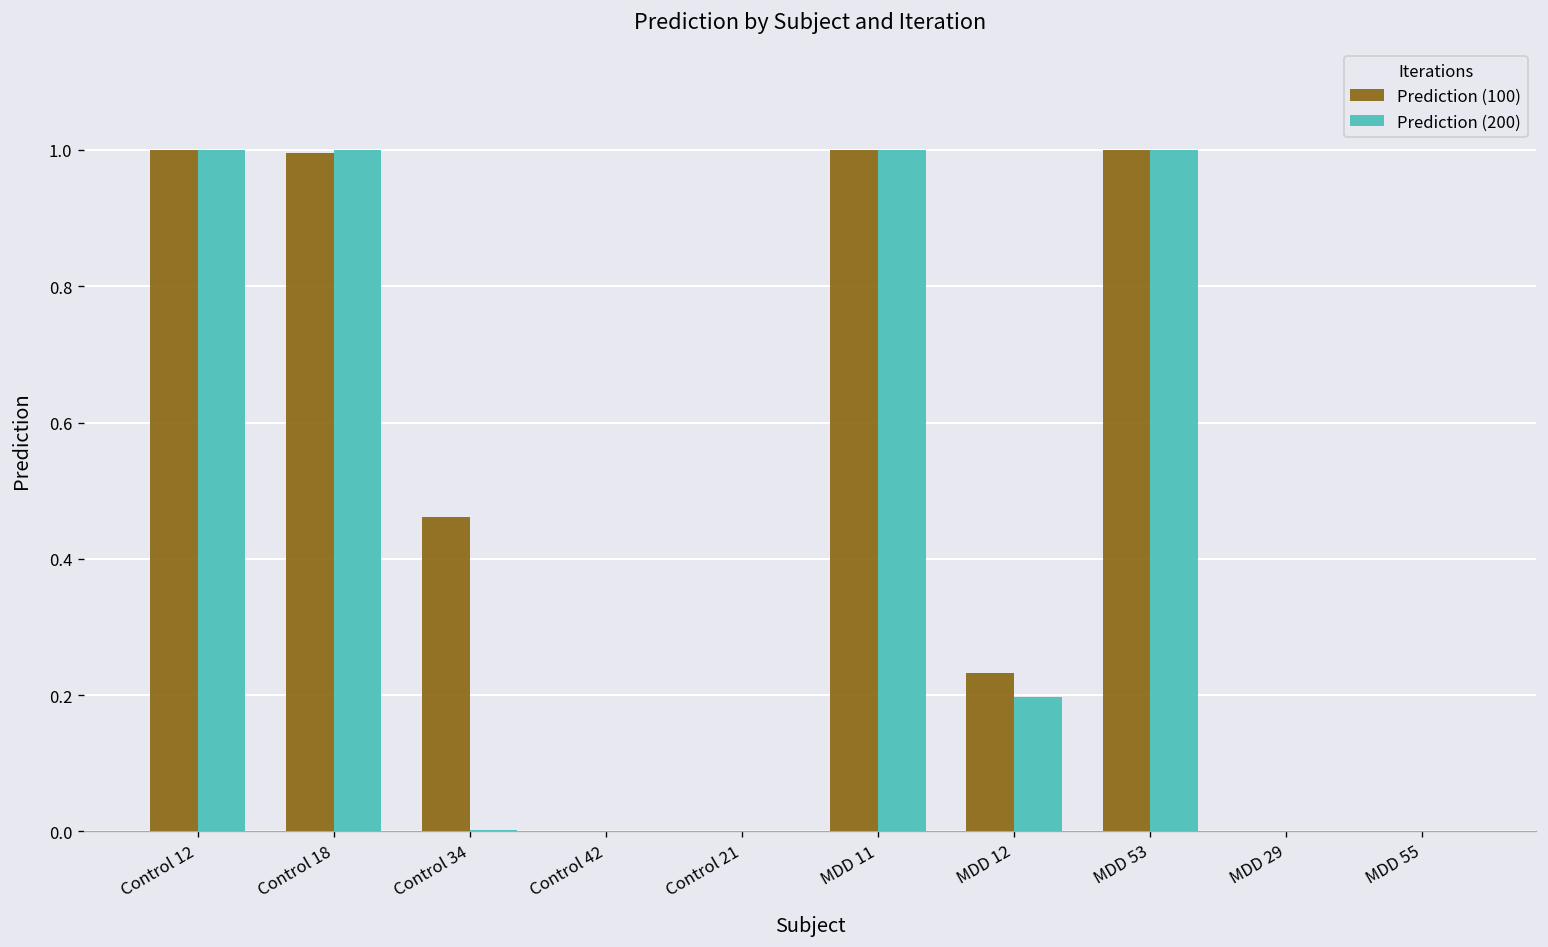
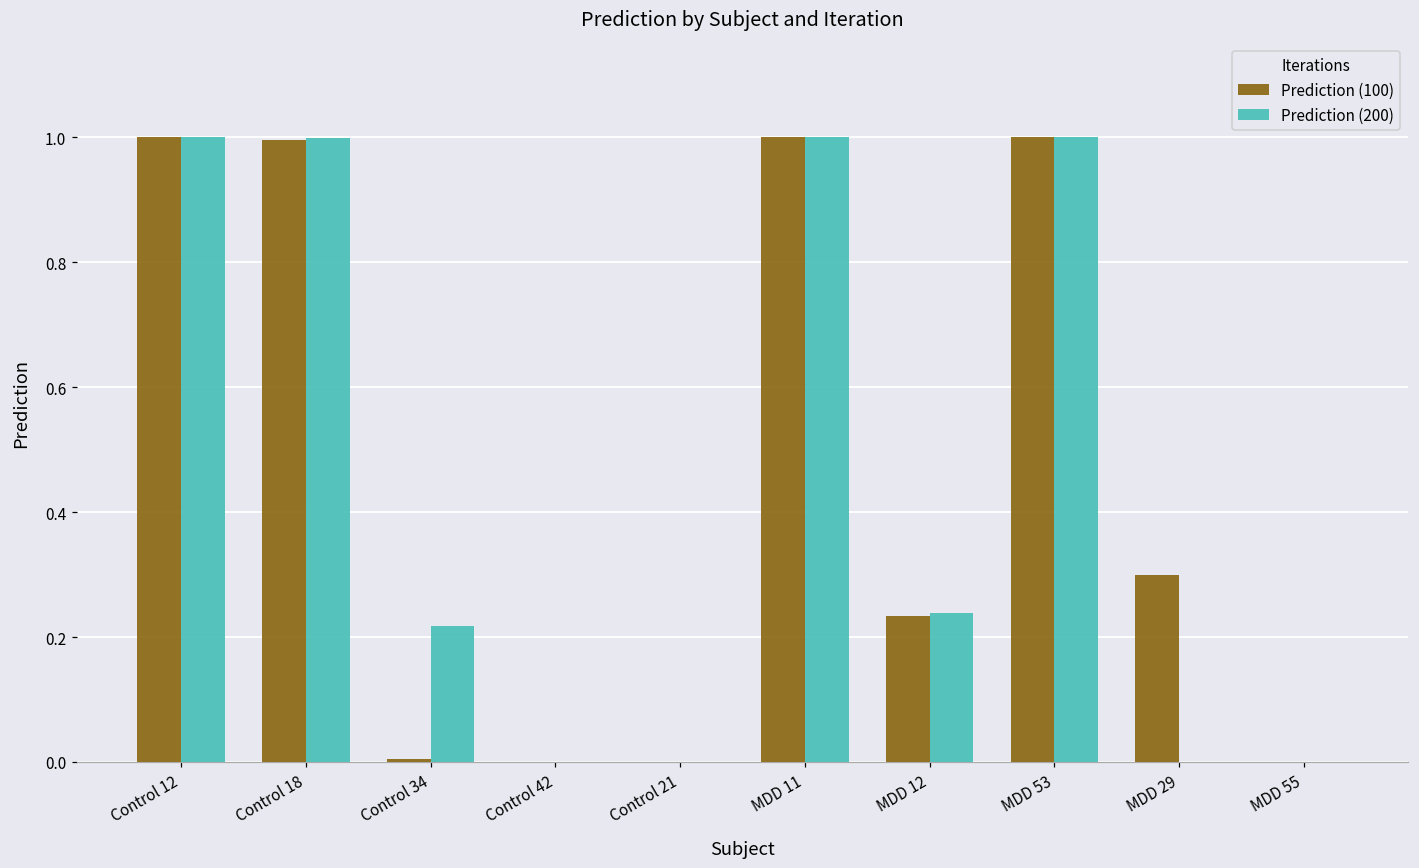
Prediction (100), Control 34: 0.46 -> 0.00
Prediction (200), Control 34: 0.00 -> 0.22
Prediction (200), MDD 12: 0.20 -> 0.24
Prediction (100), MDD 29: 0.00 -> 0.30
